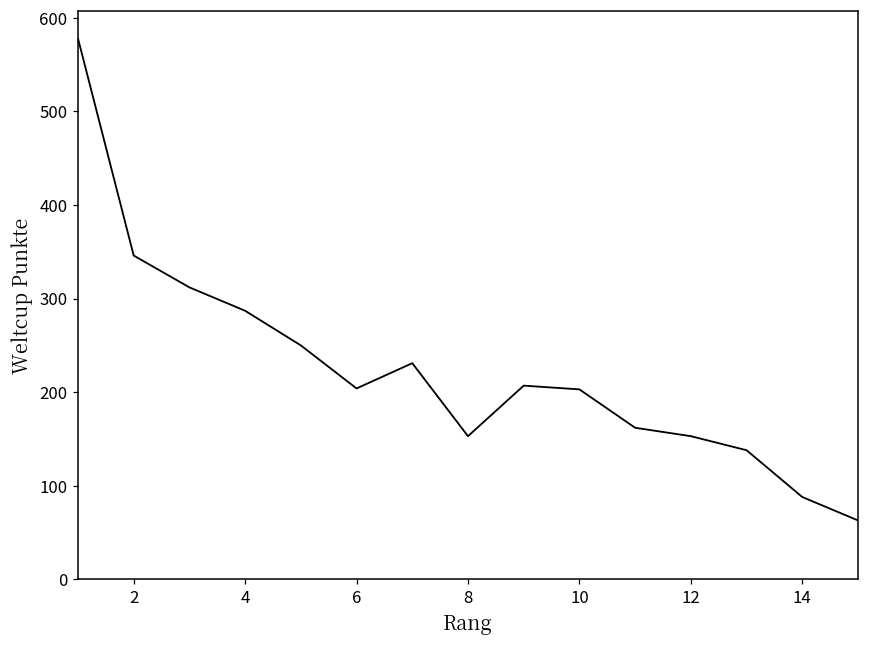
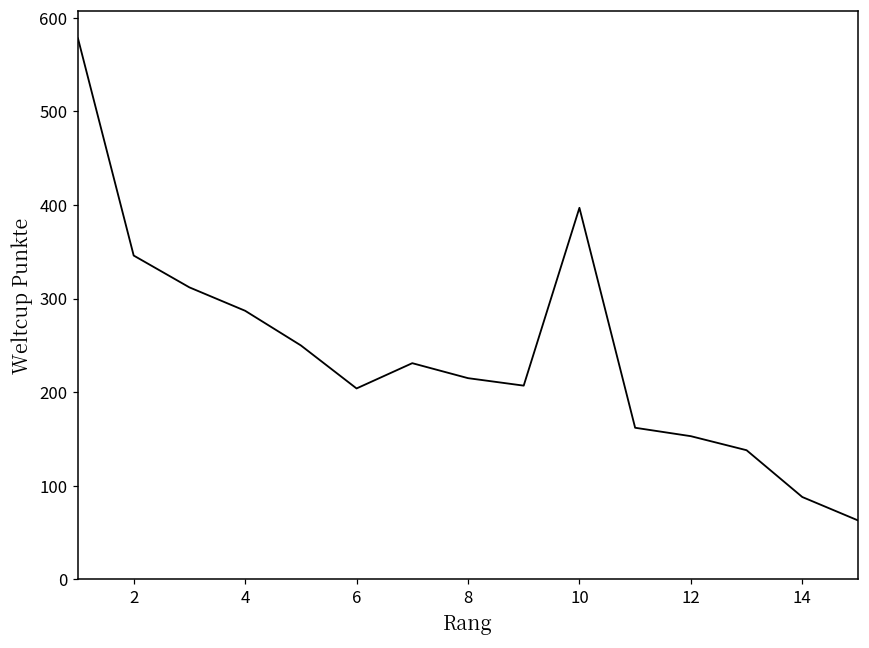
8: 150 -> 220
10: 200 -> 400
